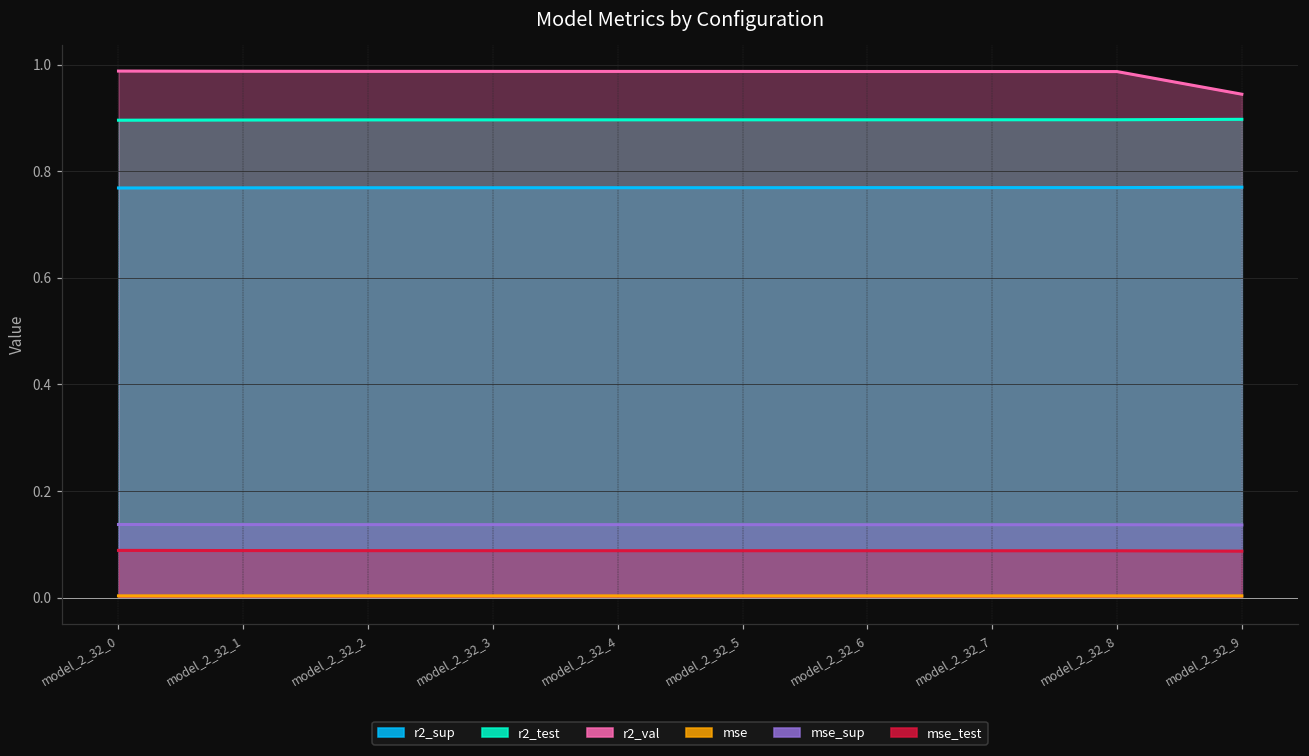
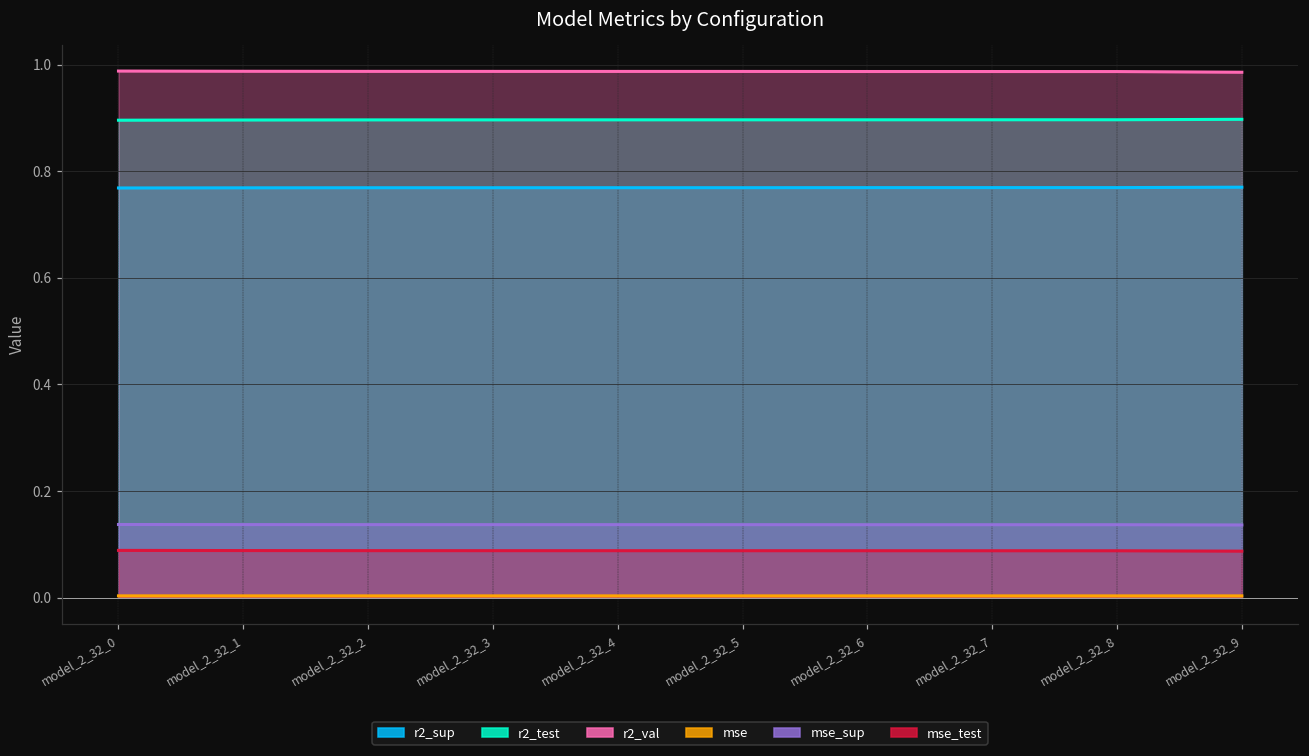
r2_val, model_2_32_9: 0.94 -> 0.99
